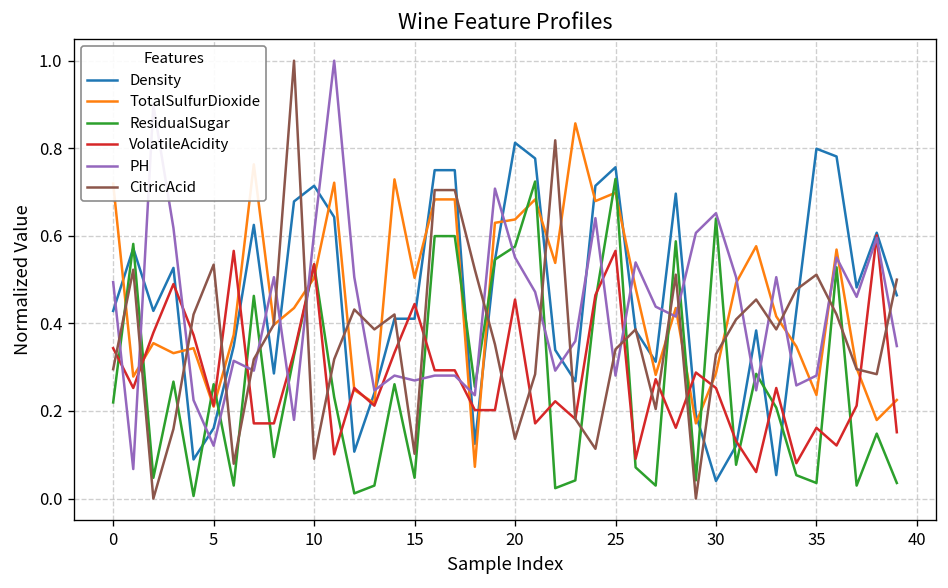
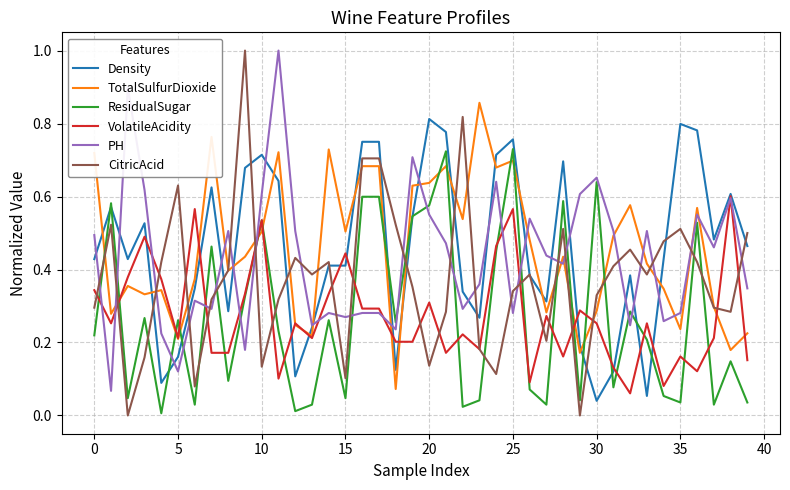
CitricAcid, 5: 0.53 -> 0.63
CitricAcid, 10: 0.09 -> 0.13
VolatileAcidity, 20: 0.45 -> 0.31
